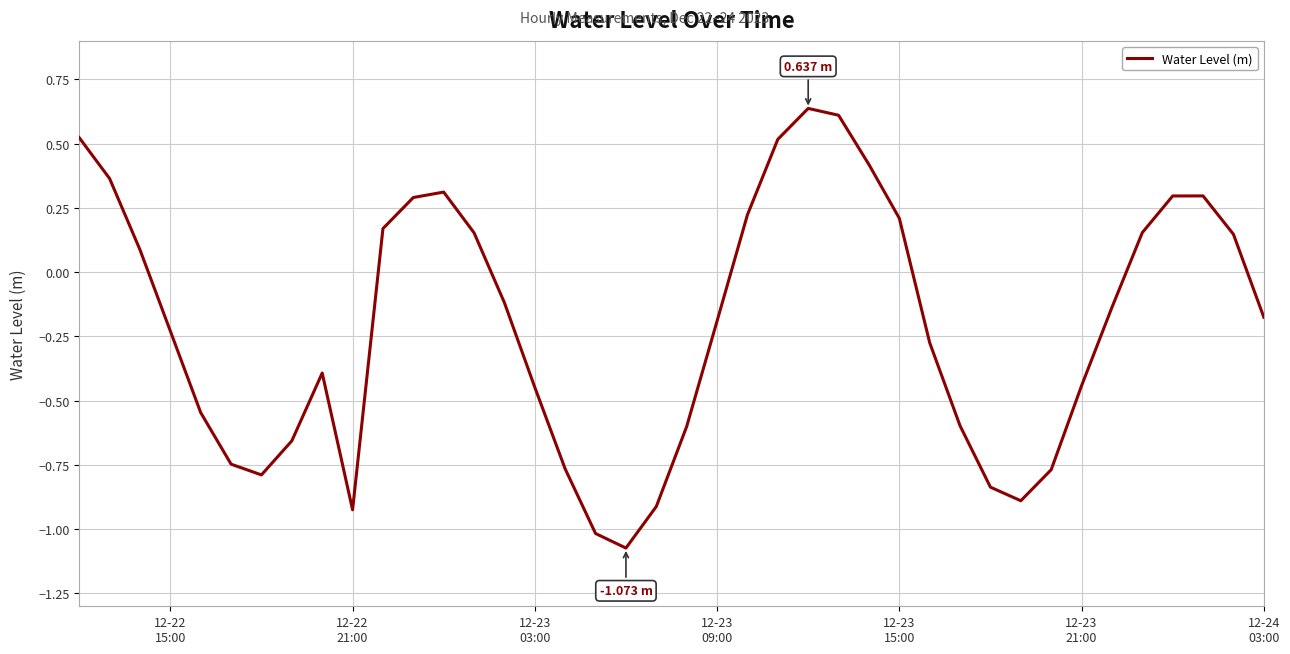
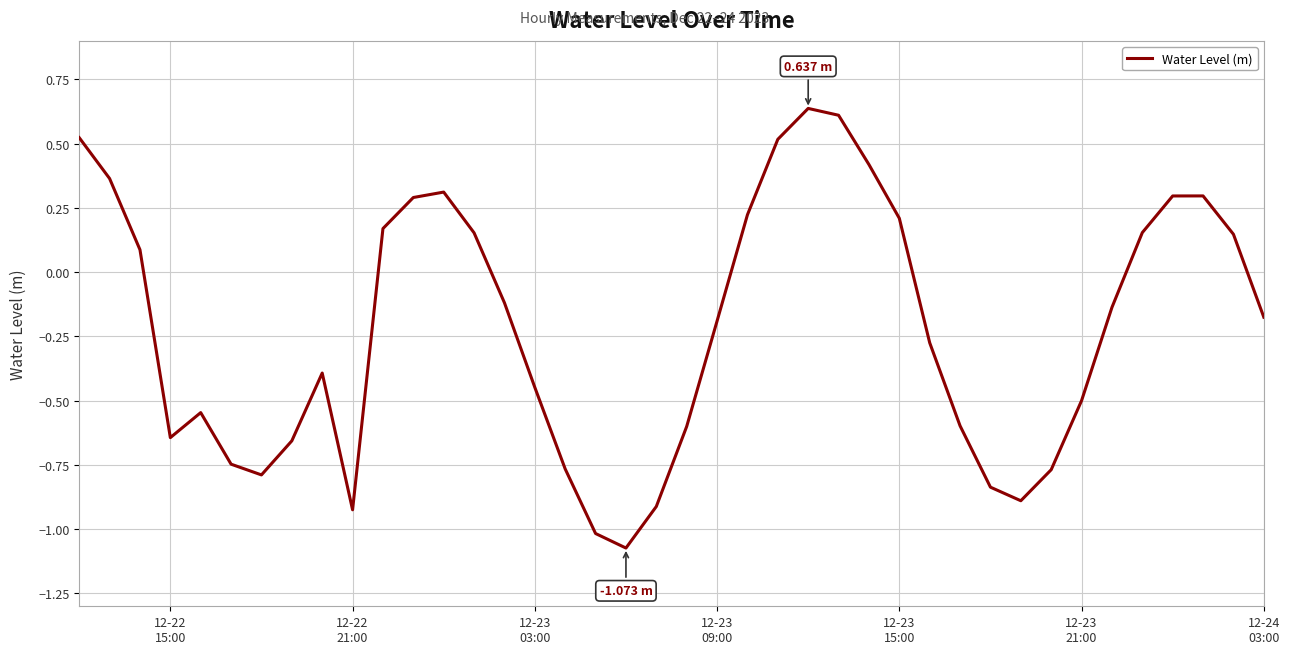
12-22 15:00: -0.23 -> -0.64
12-23 21:00: -0.44 -> -0.50
